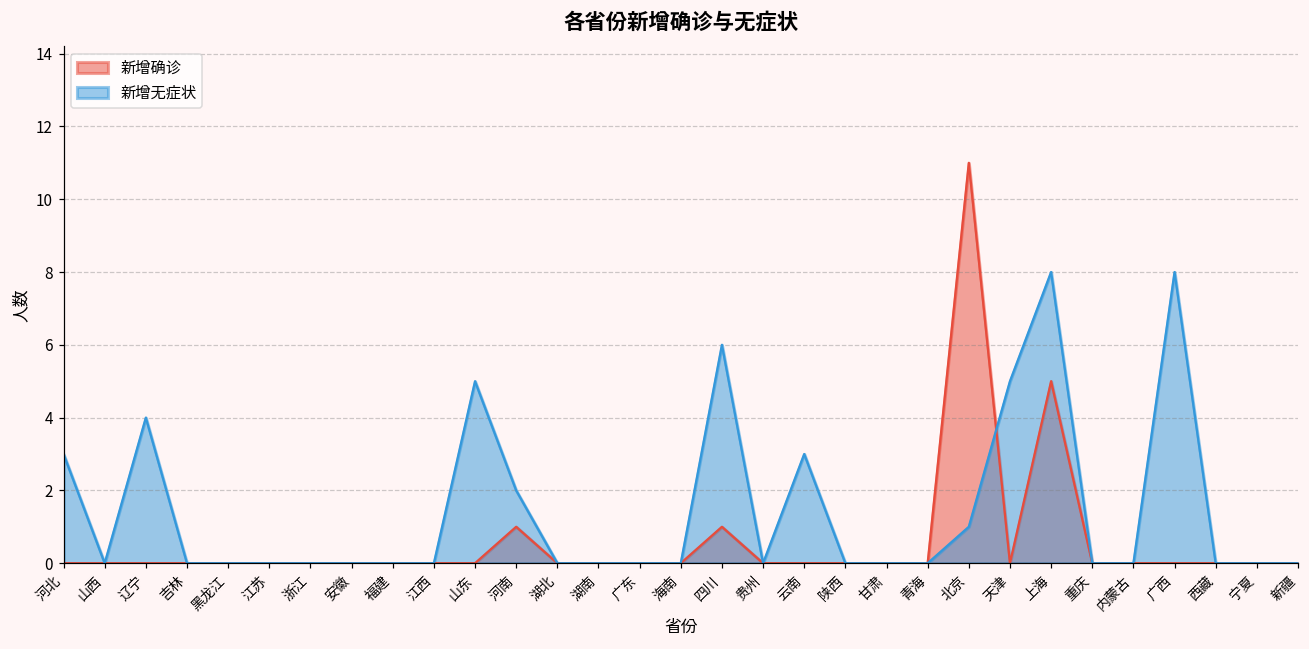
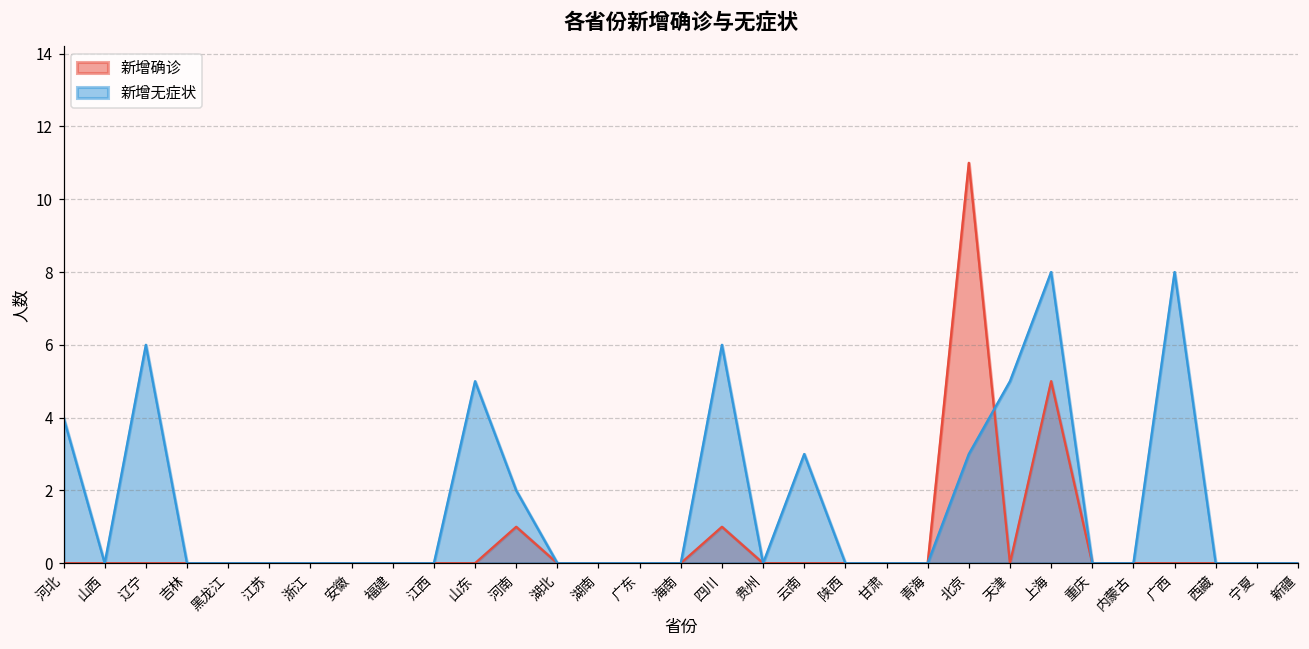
新增无症状, 河北: 3 -> 4
新增无症状, 辽宁: 4 -> 6
新增无症状, 北京: 1 -> 3
